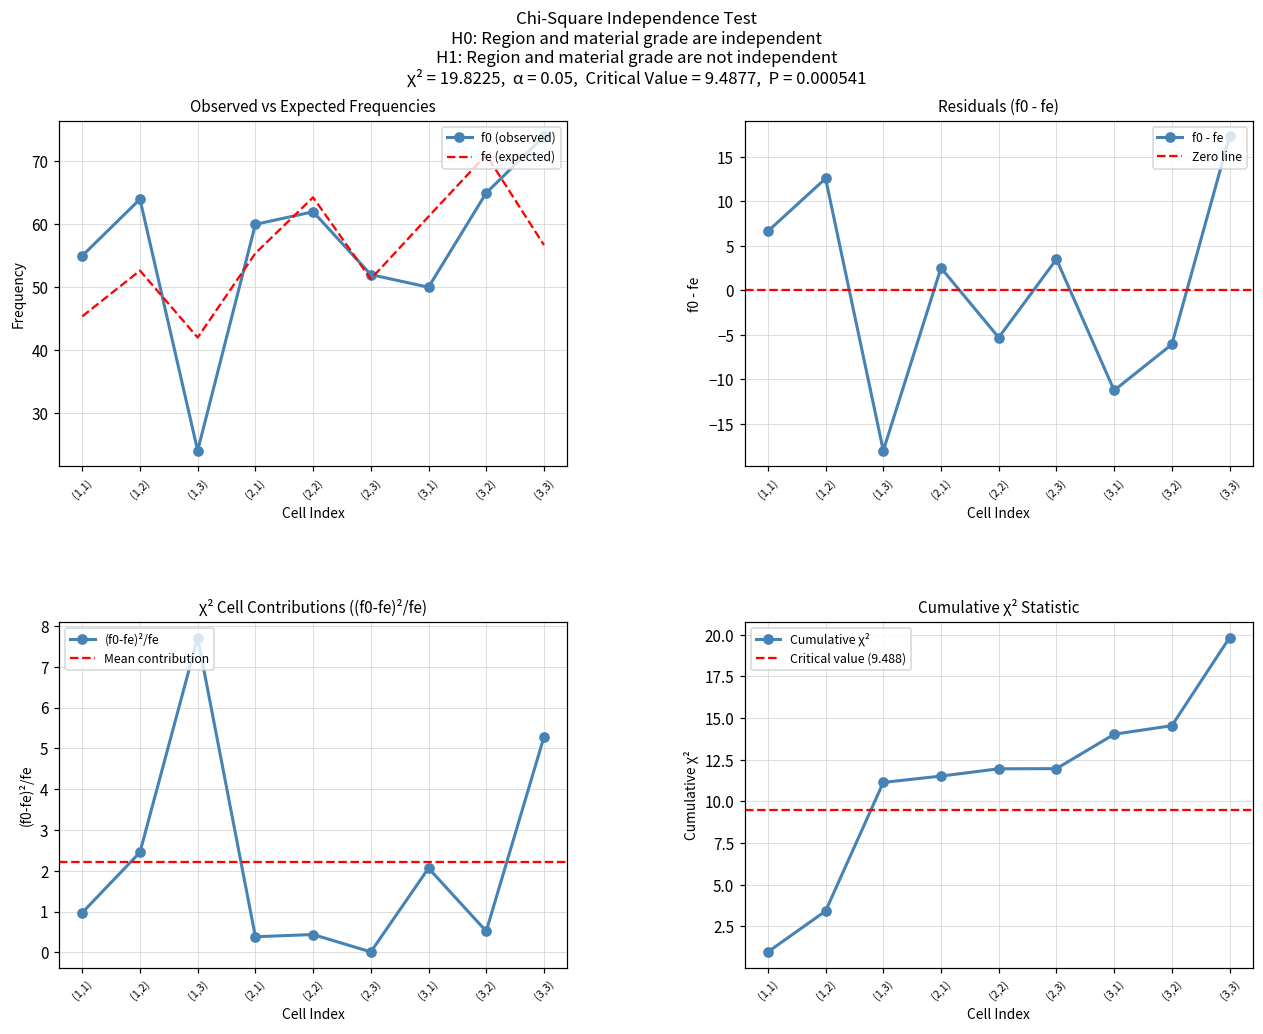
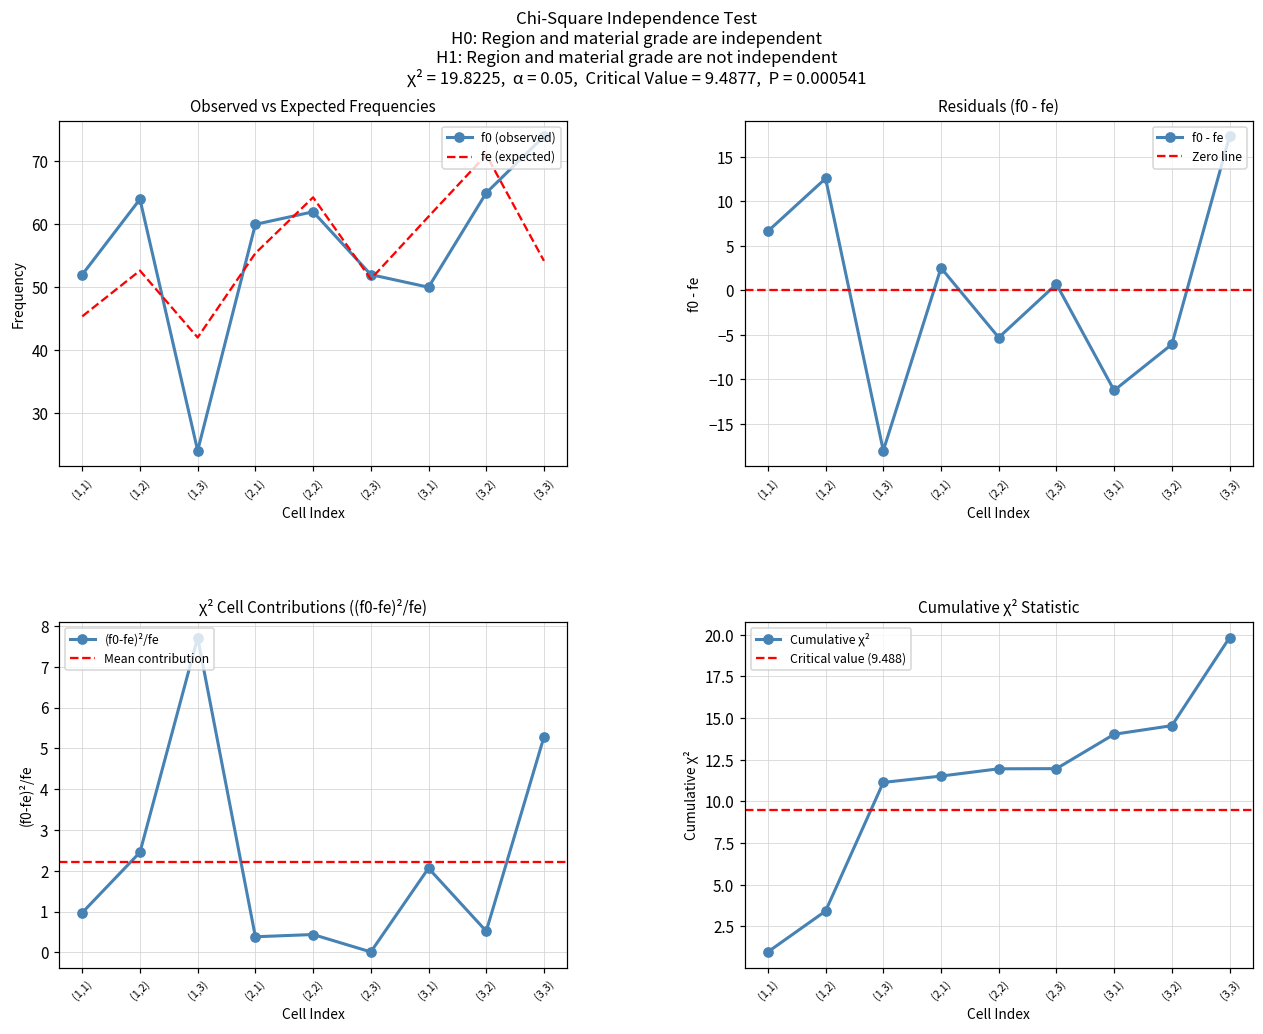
Observed vs Expected Frequencies, f0 (observed), (1,1): 55 -> 52
Observed vs Expected Frequencies, fe (expected), (3,3): 57 -> 54
Residuals (f0 - fe), (2,3): 4 -> 1
